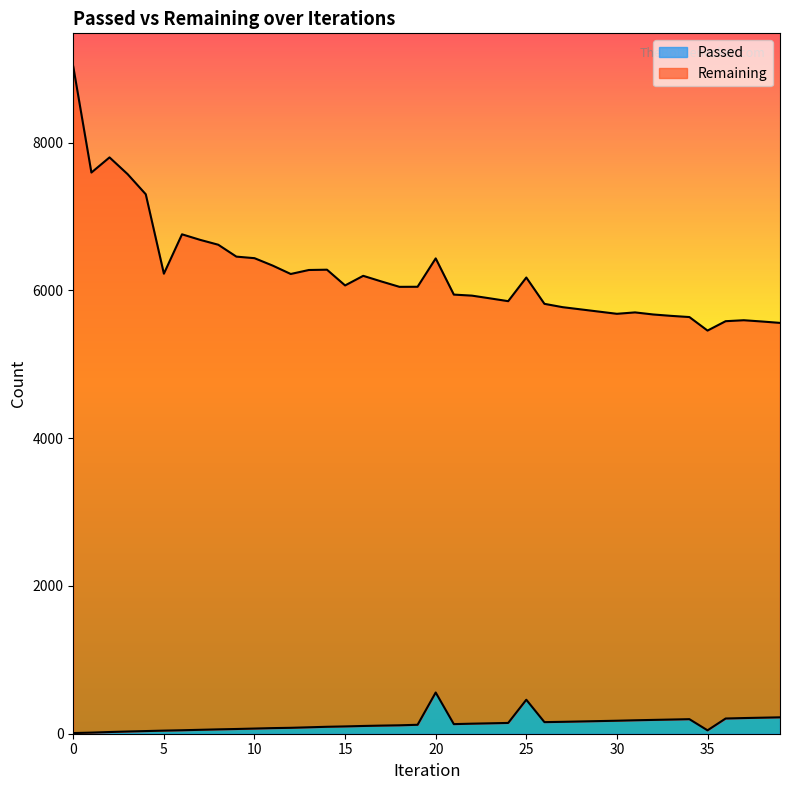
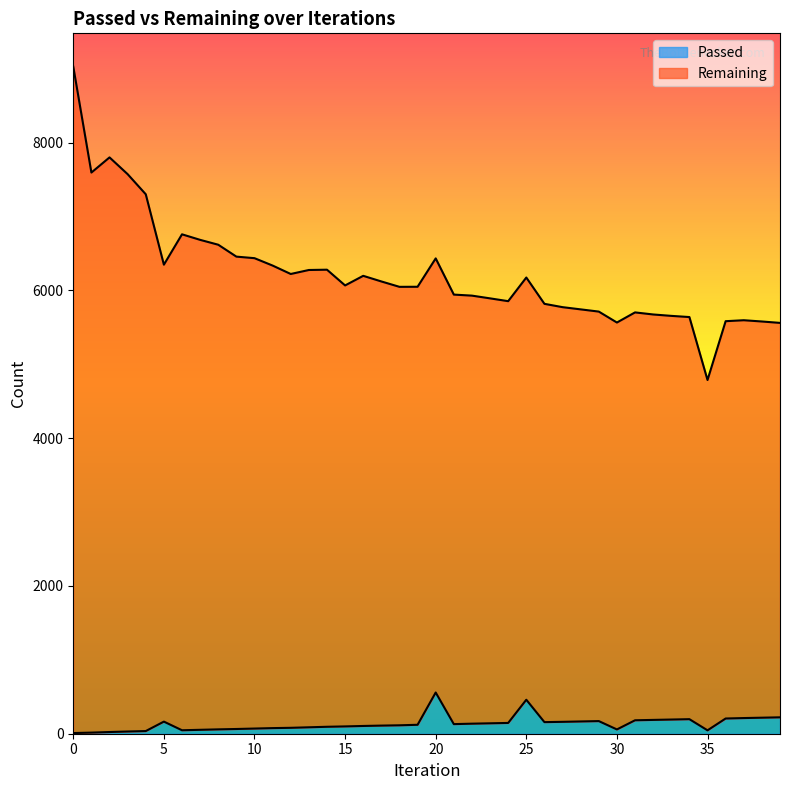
Passed, 5: 0 -> 200
Passed, 30: 200 -> 100
Remaining, 35: 5400 -> 4700
